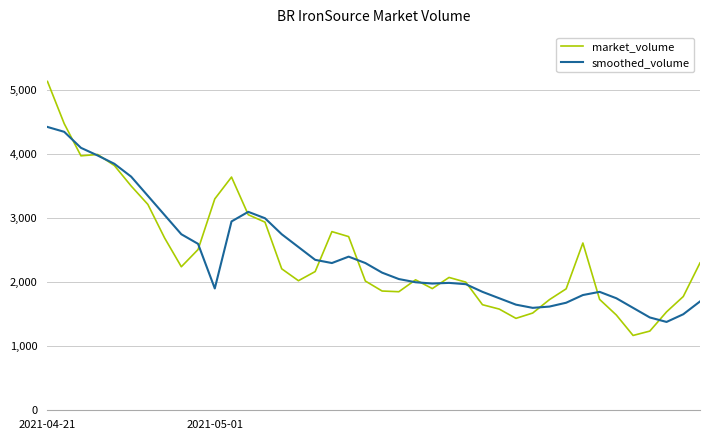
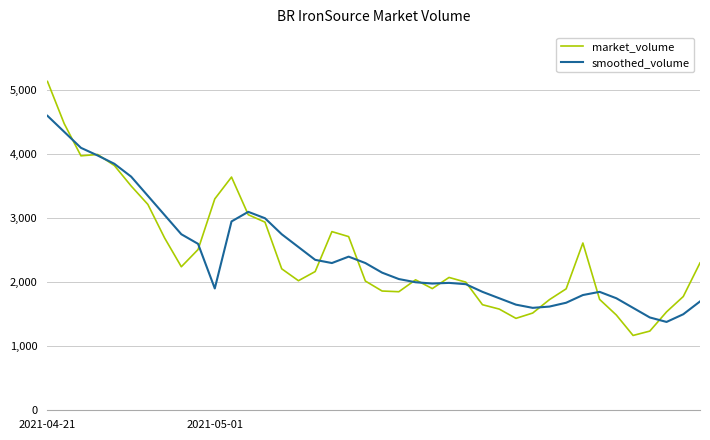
smoothed_volume, 2021-04-21: 4,400 -> 4,600
